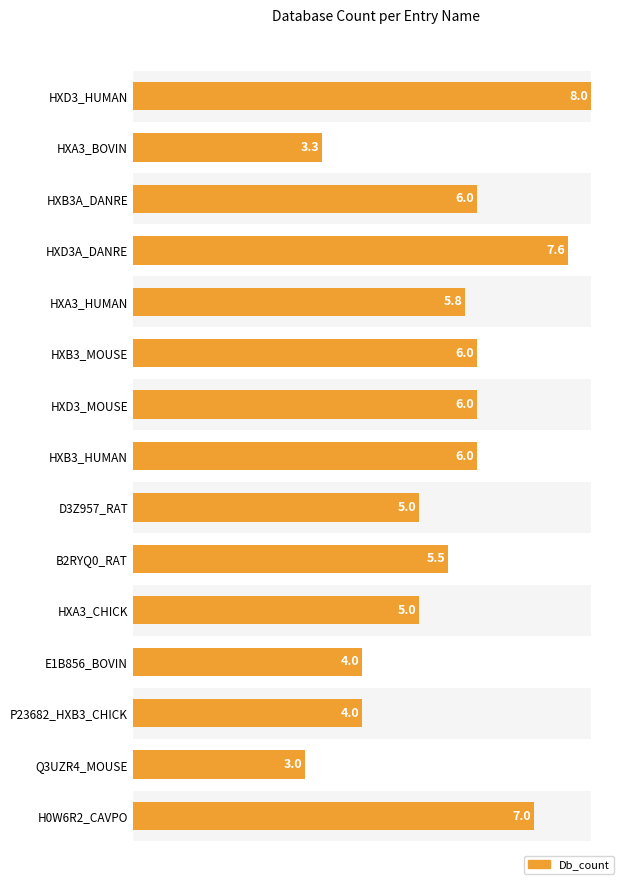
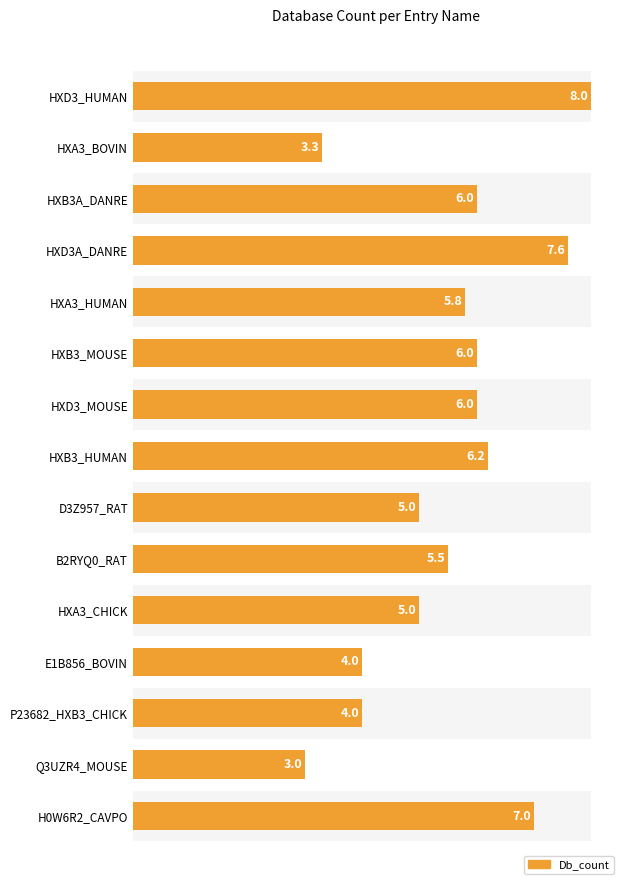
Db_count, HXB3_HUMAN: 6.0 -> 6.2
